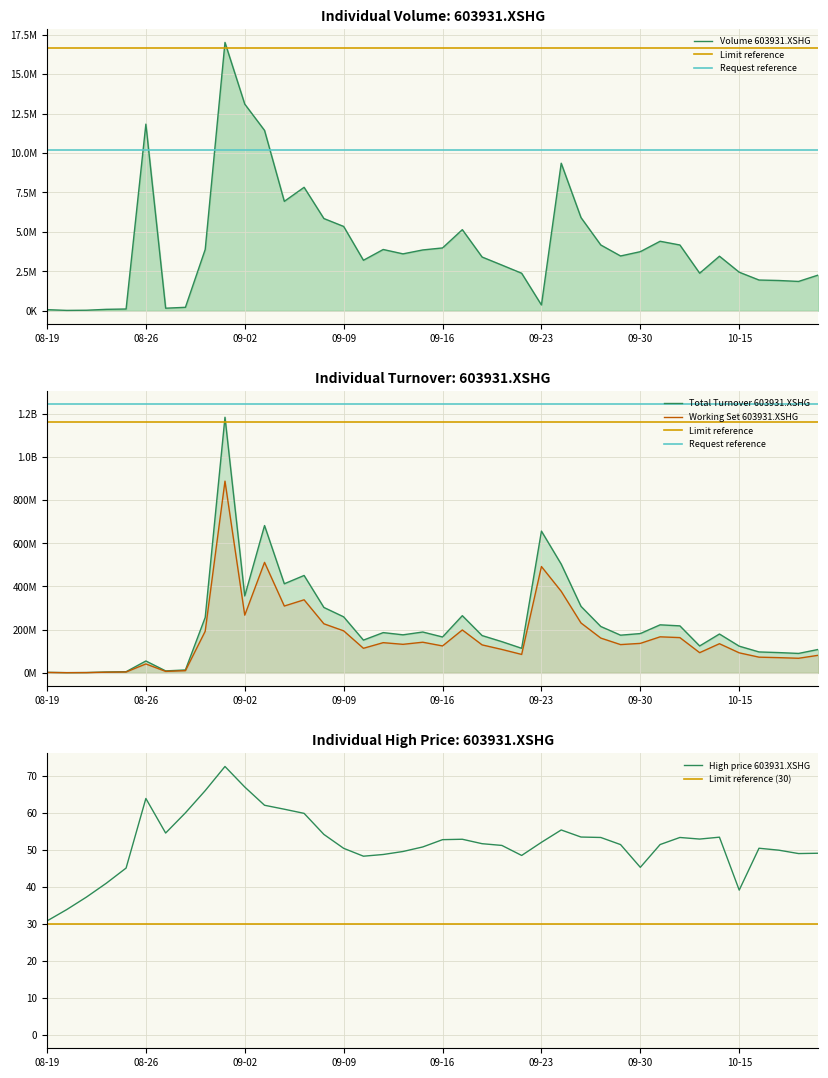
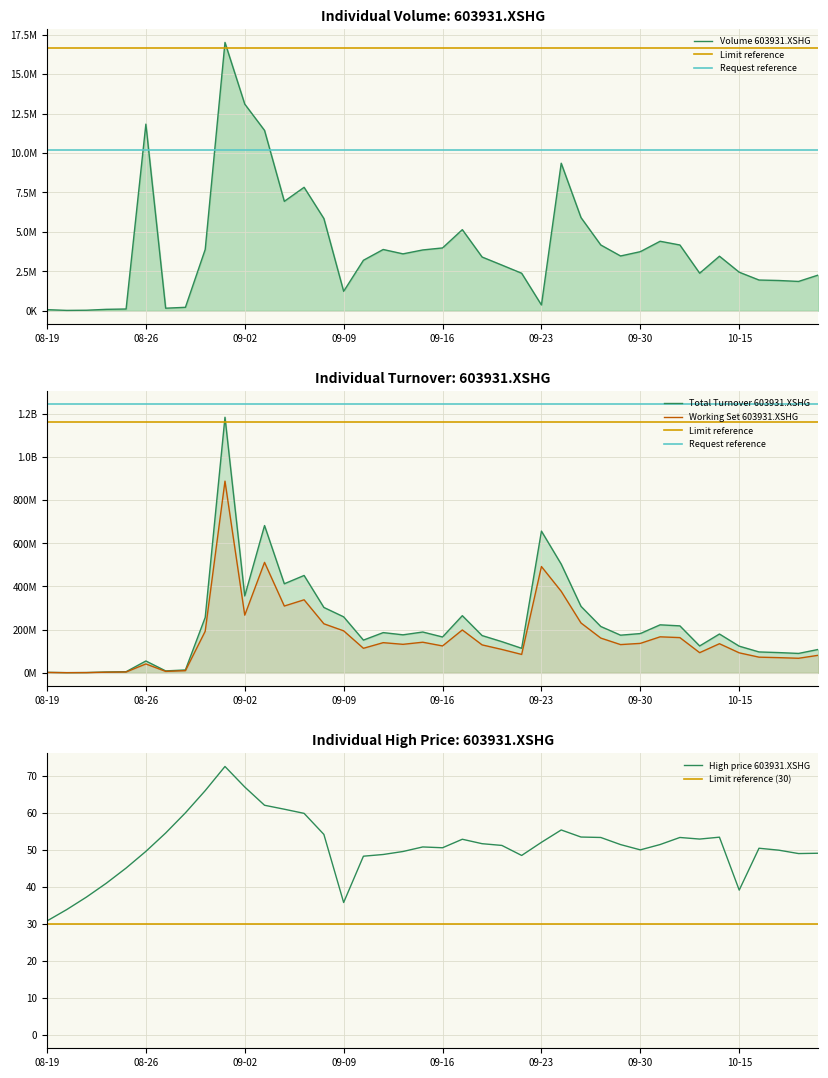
Individual Volume: 603931.XSHG, 09-09: 5300000 -> 1200000
Individual High Price: 603931.XSHG, High price 603931.XSHG, 08-26: 64 -> 50
Individual High Price: 603931.XSHG, High price 603931.XSHG, 09-09: 50 -> 36
Individual High Price: 603931.XSHG, High price 603931.XSHG, 09-16: 53 -> 51
Individual High Price: 603931.XSHG, High price 603931.XSHG, 09-30: 45 -> 50
